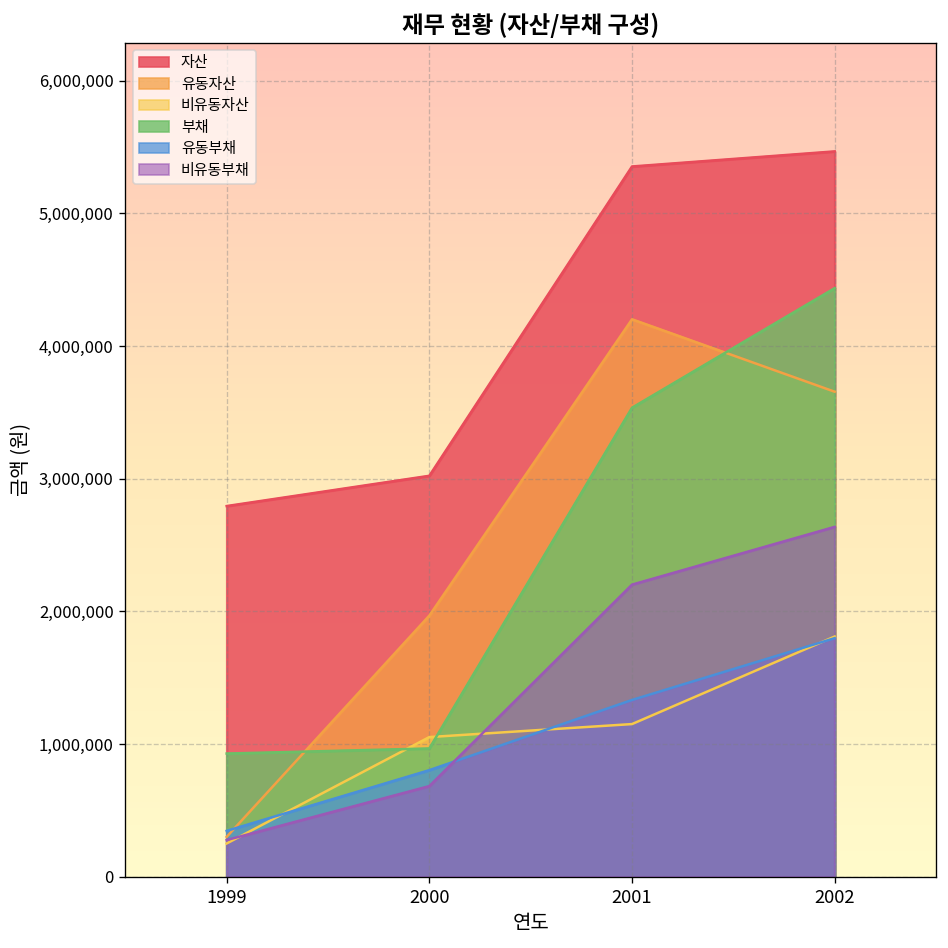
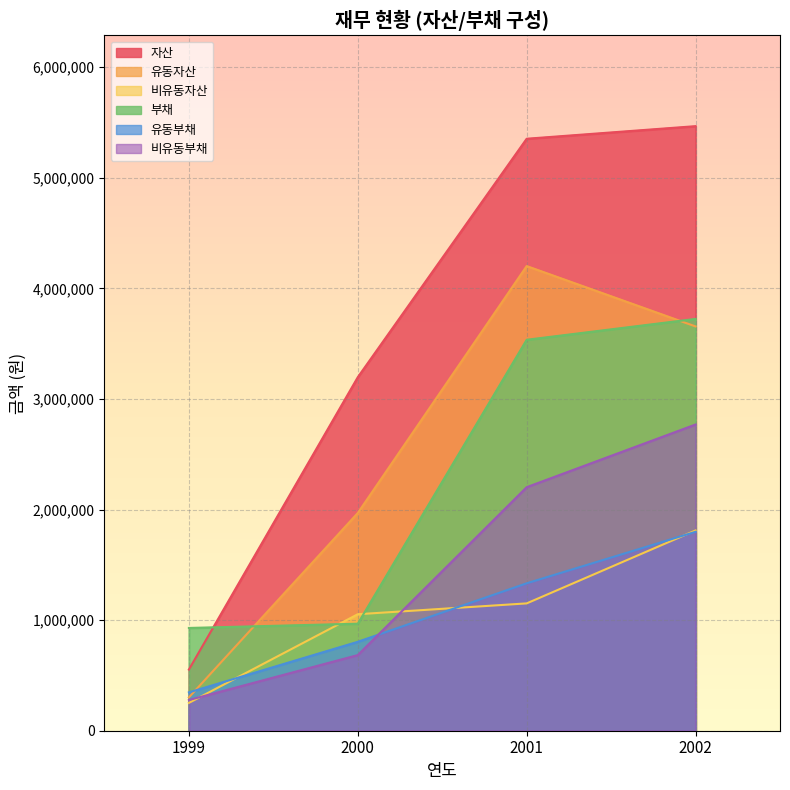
자산, 1999: 2,790,000 -> 550,000
자산, 2000: 3,020,000 -> 3,200,000
부채, 2002: 4,440,000 -> 3,720,000
비유동부채, 2002: 2,640,000 -> 2,770,000
